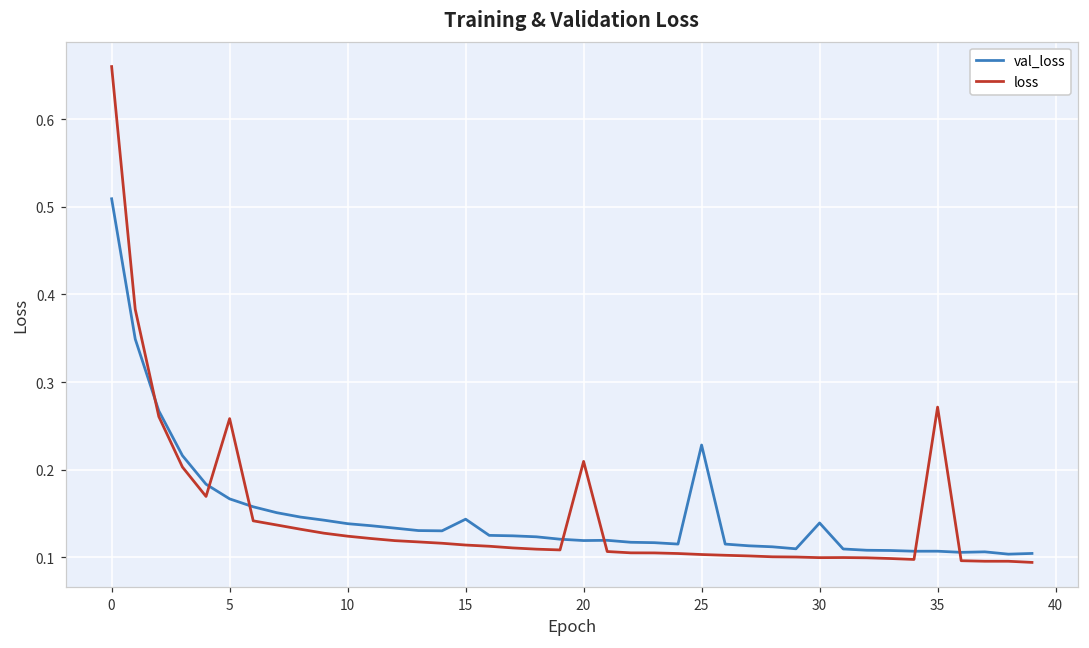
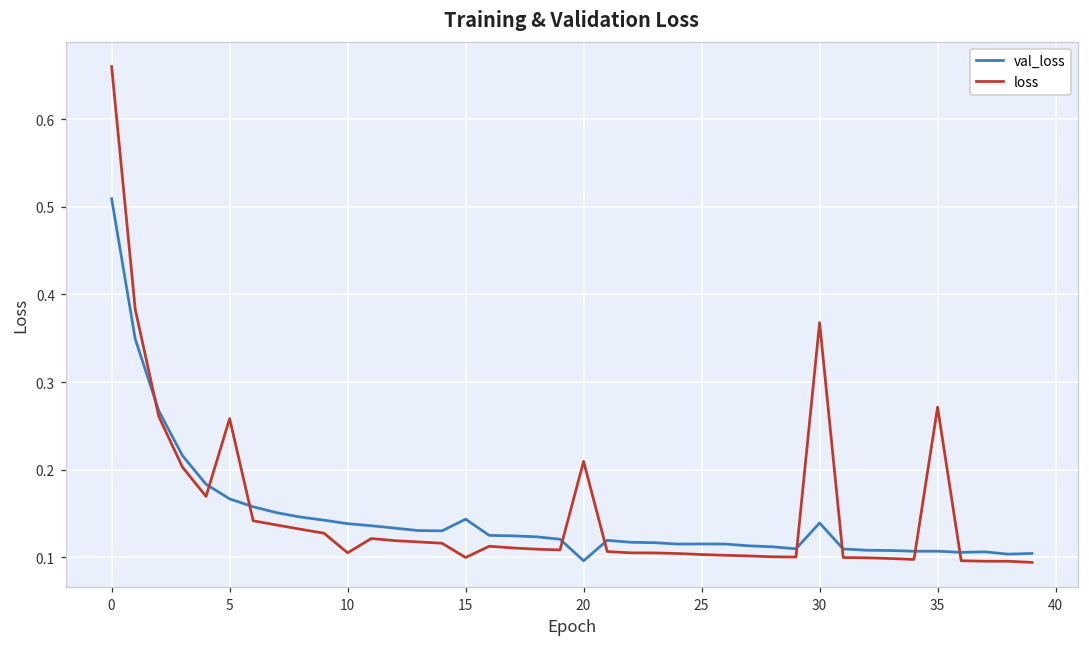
loss, 10: 0.12 -> 0.10
loss, 15: 0.11 -> 0.10
val_loss, 20: 0.12 -> 0.10
val_loss, 25: 0.23 -> 0.12
loss, 30: 0.10 -> 0.37
